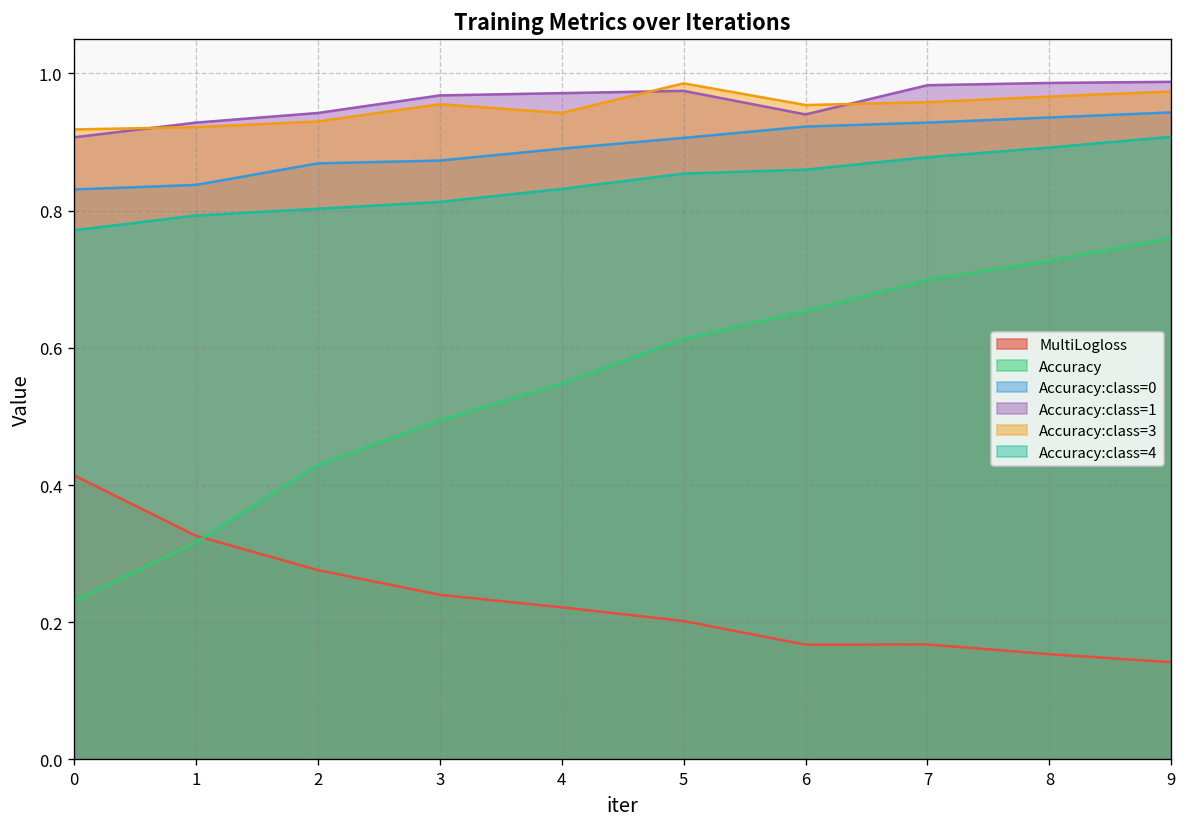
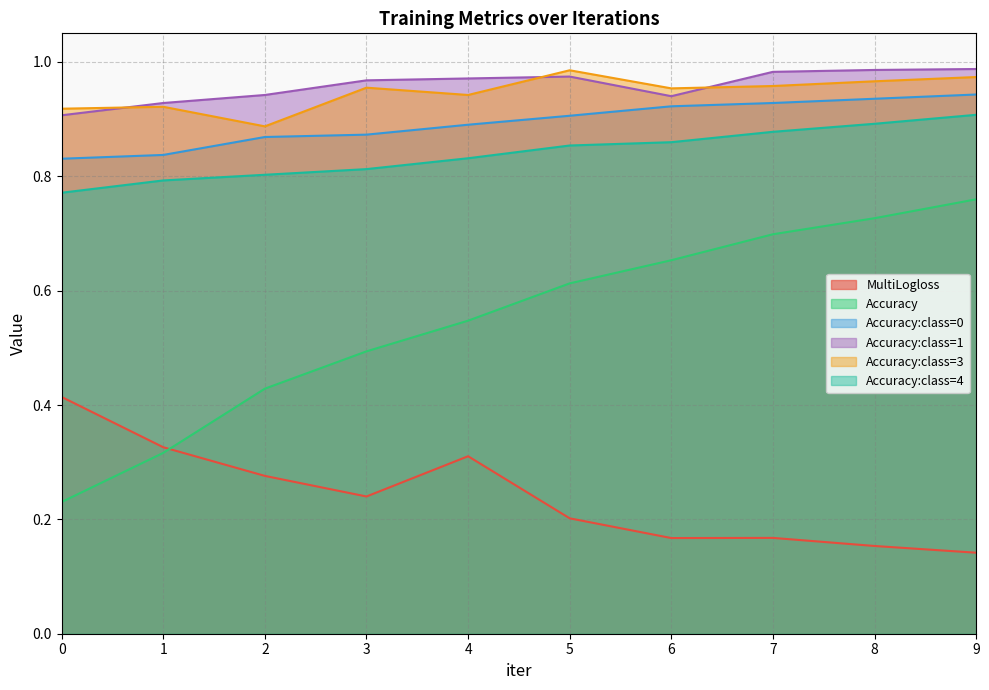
Accuracy:class=3, 2: 0.93 -> 0.89
MultiLogloss, 4: 0.22 -> 0.31
